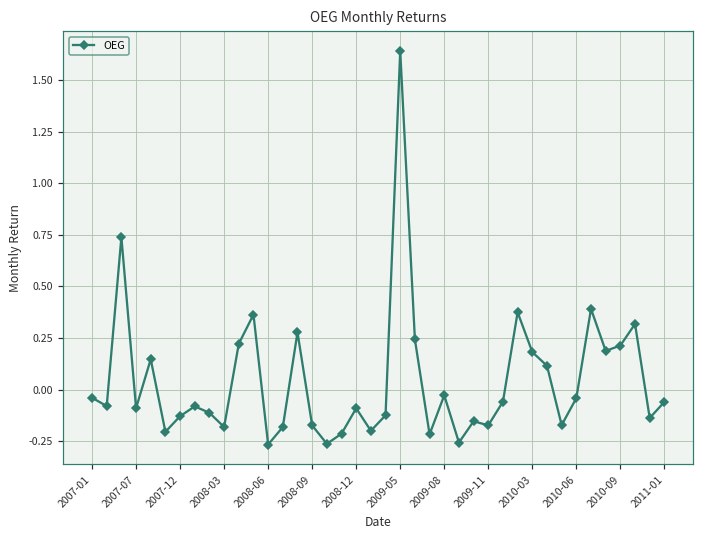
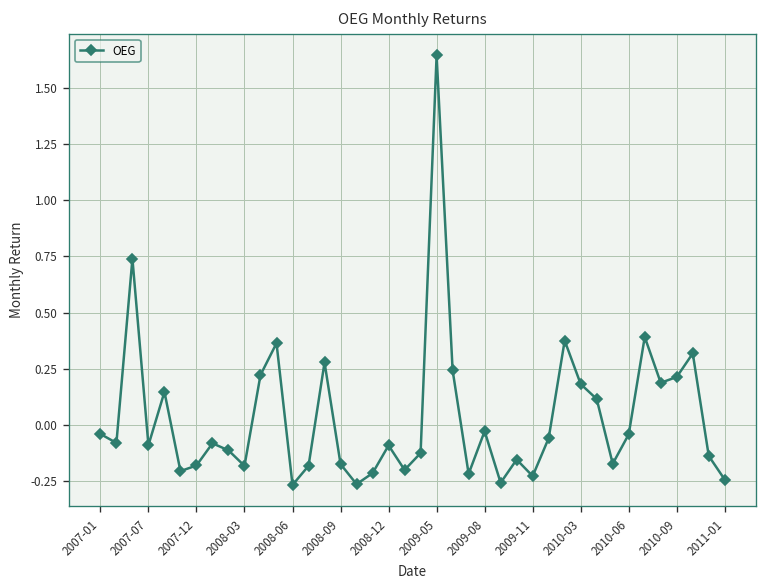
2007-12: -0.13 -> -0.18
2009-11: -0.17 -> -0.23
2011-01: -0.06 -> -0.24
